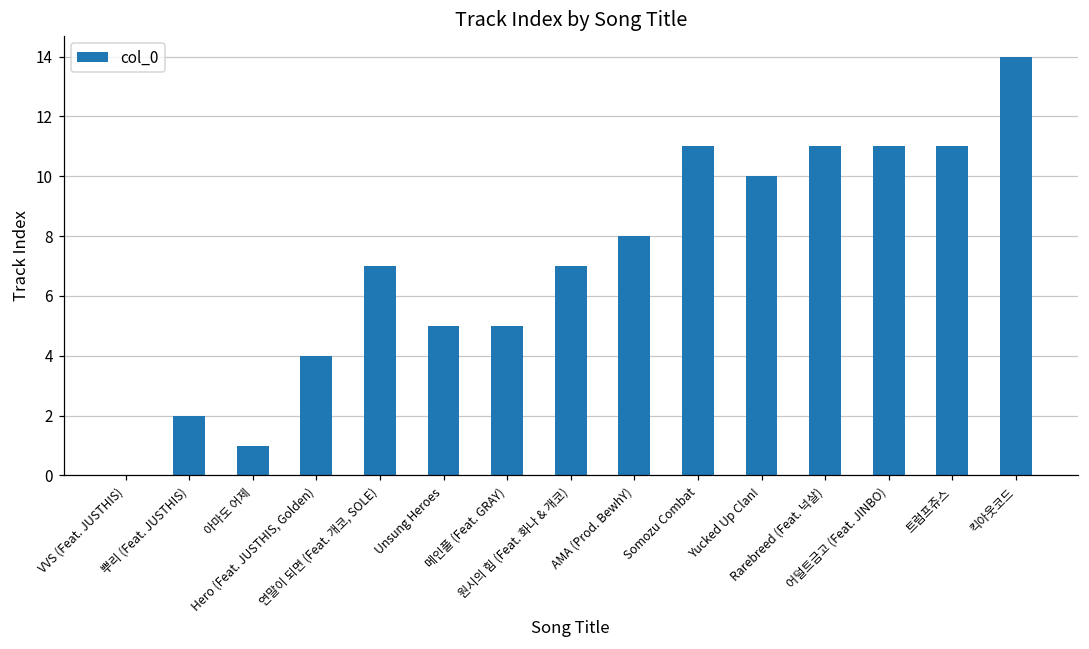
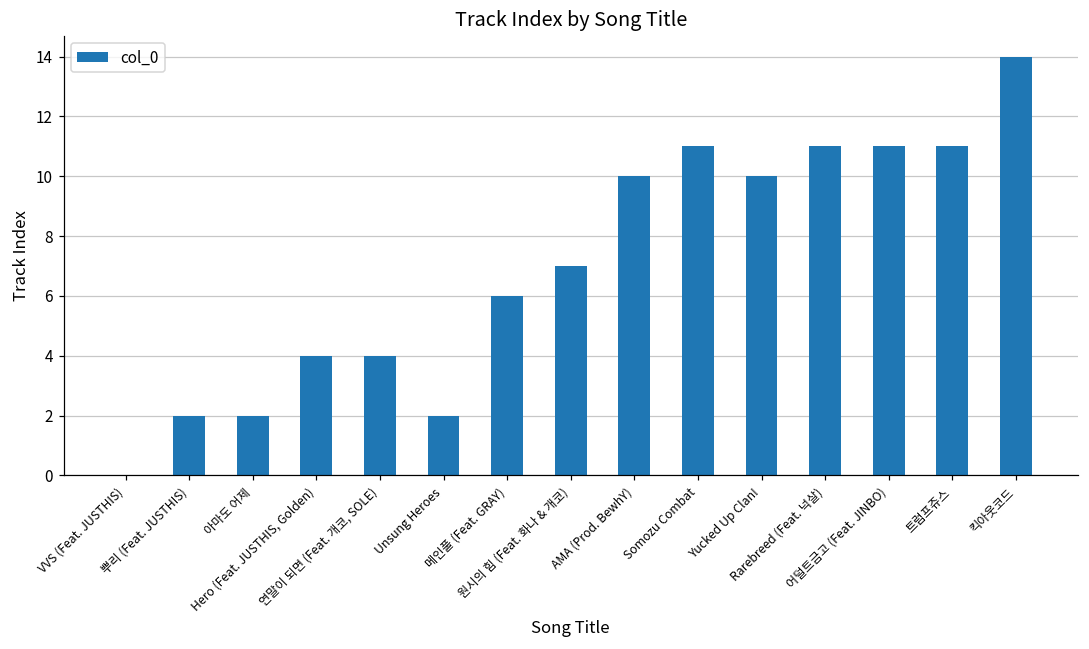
아마도 어제: 1 -> 2
연말이 되면 (Feat. 개코, SOLE): 7 -> 4
Unsung Heroes: 5 -> 2
메인풀 (Feat. GRAY): 5 -> 6
AMA (Prod. BewhY): 8 -> 10
